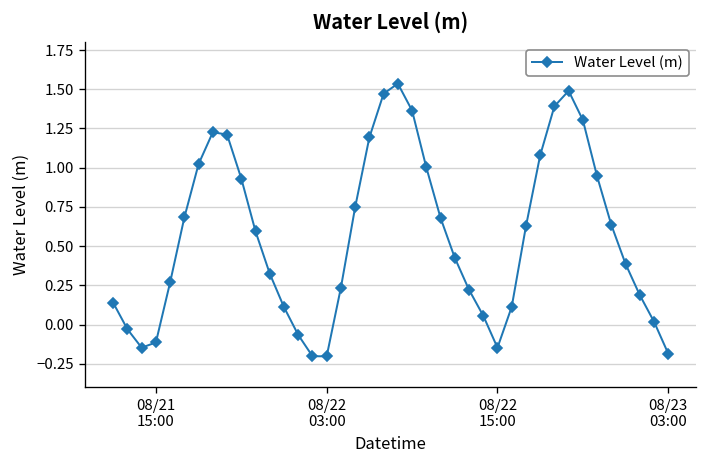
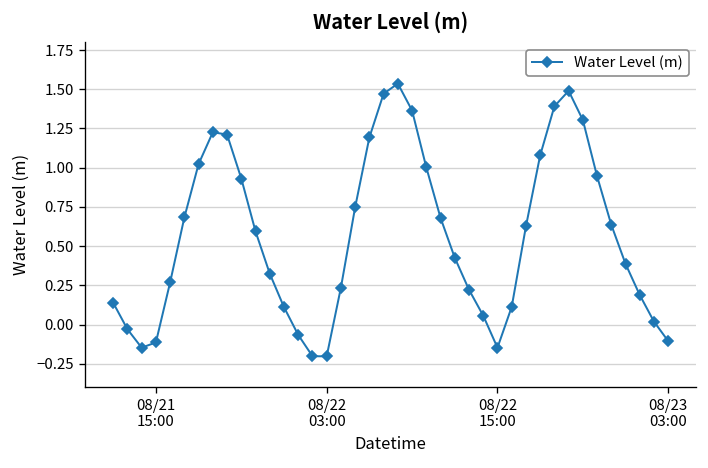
08/23 03:00: -0.19 -> -0.11
